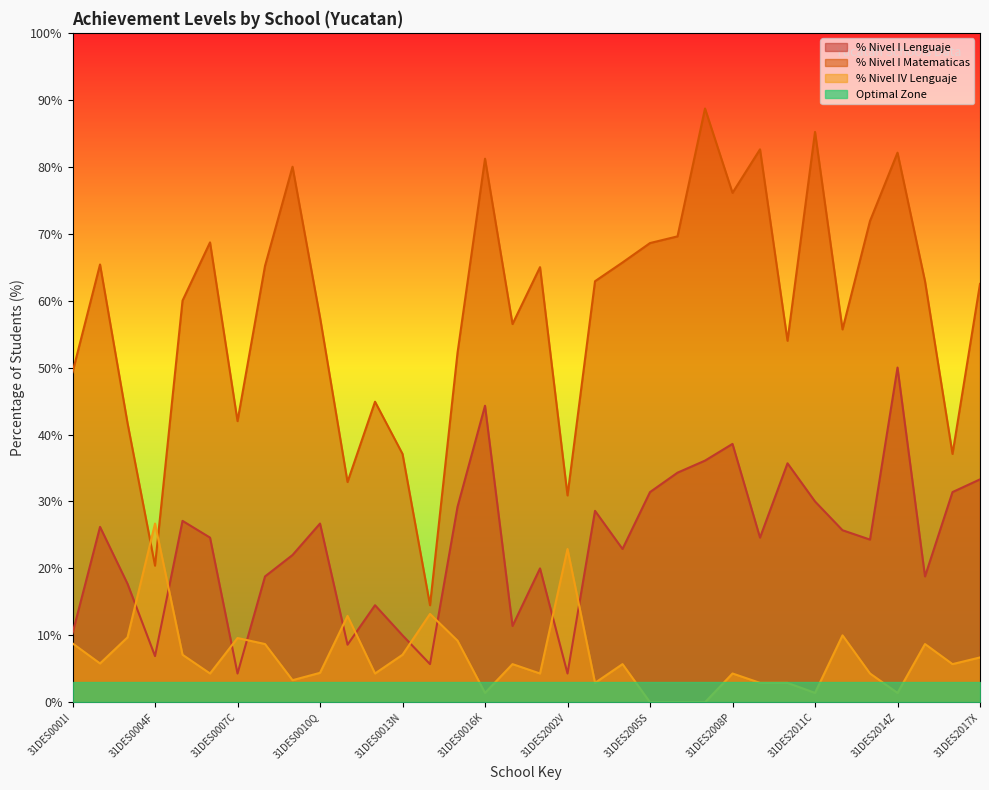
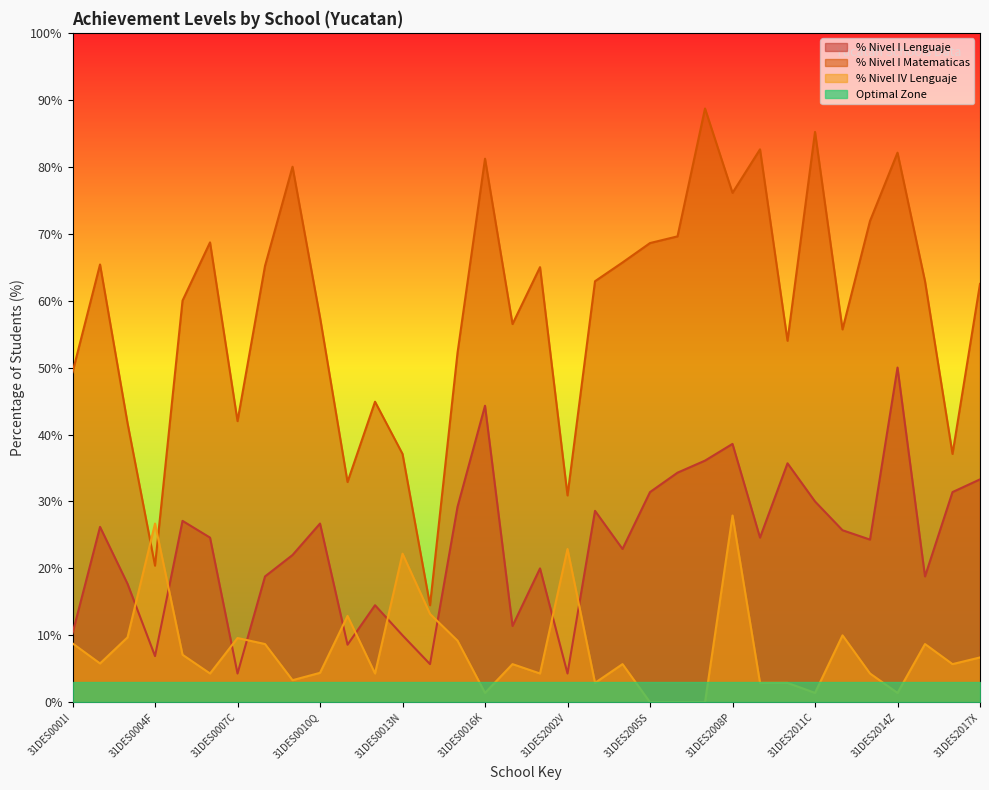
% Nivel IV Lenguaje, 31DES0013N: 7% -> 22%
% Nivel IV Lenguaje, 31DES2008P: 4% -> 28%
